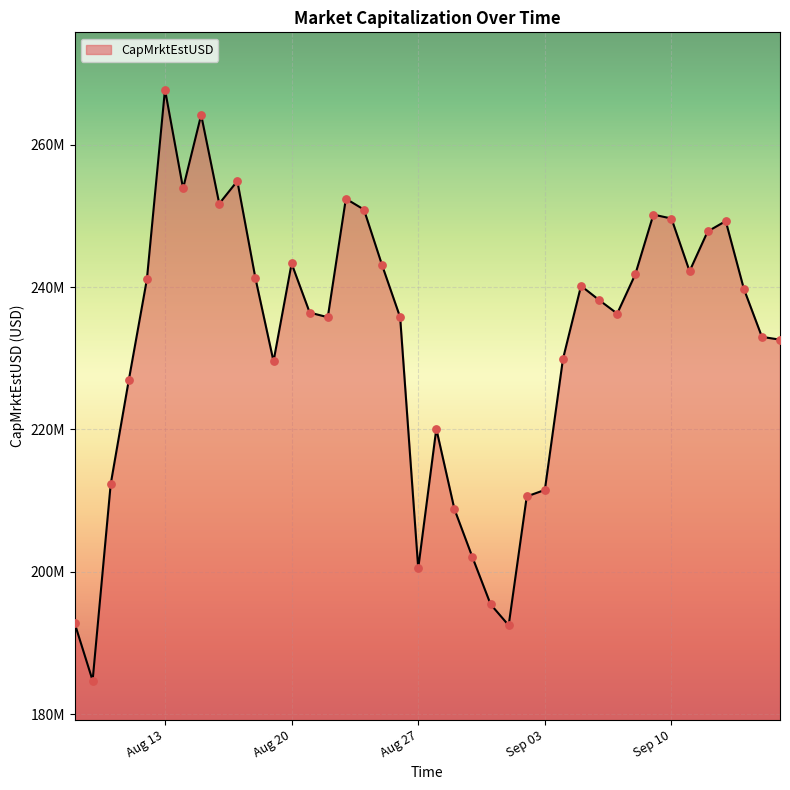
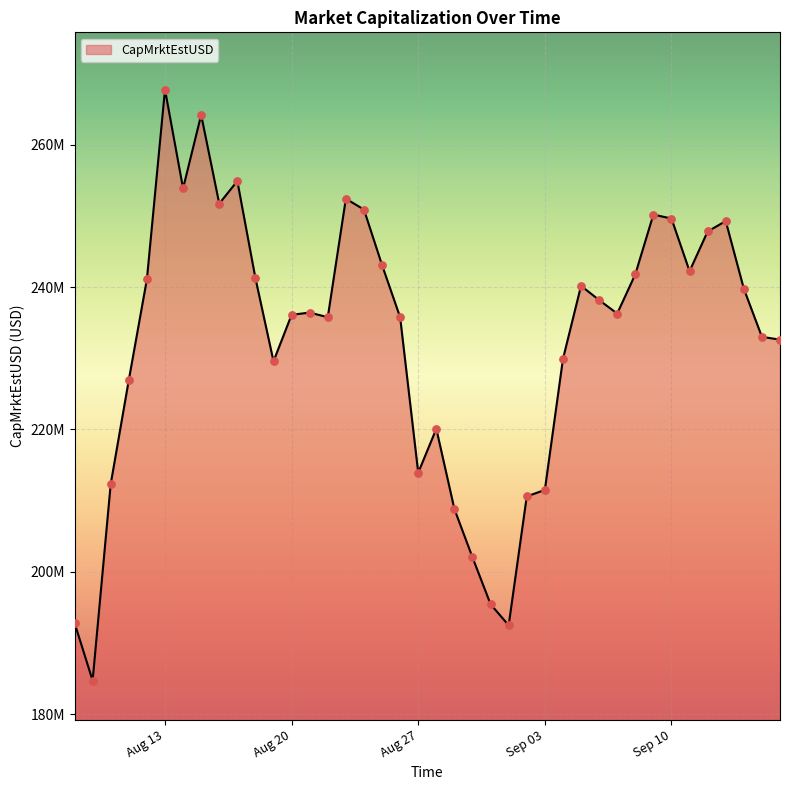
Aug 20: 243000000 -> 236000000
Aug 27: 201000000 -> 214000000
